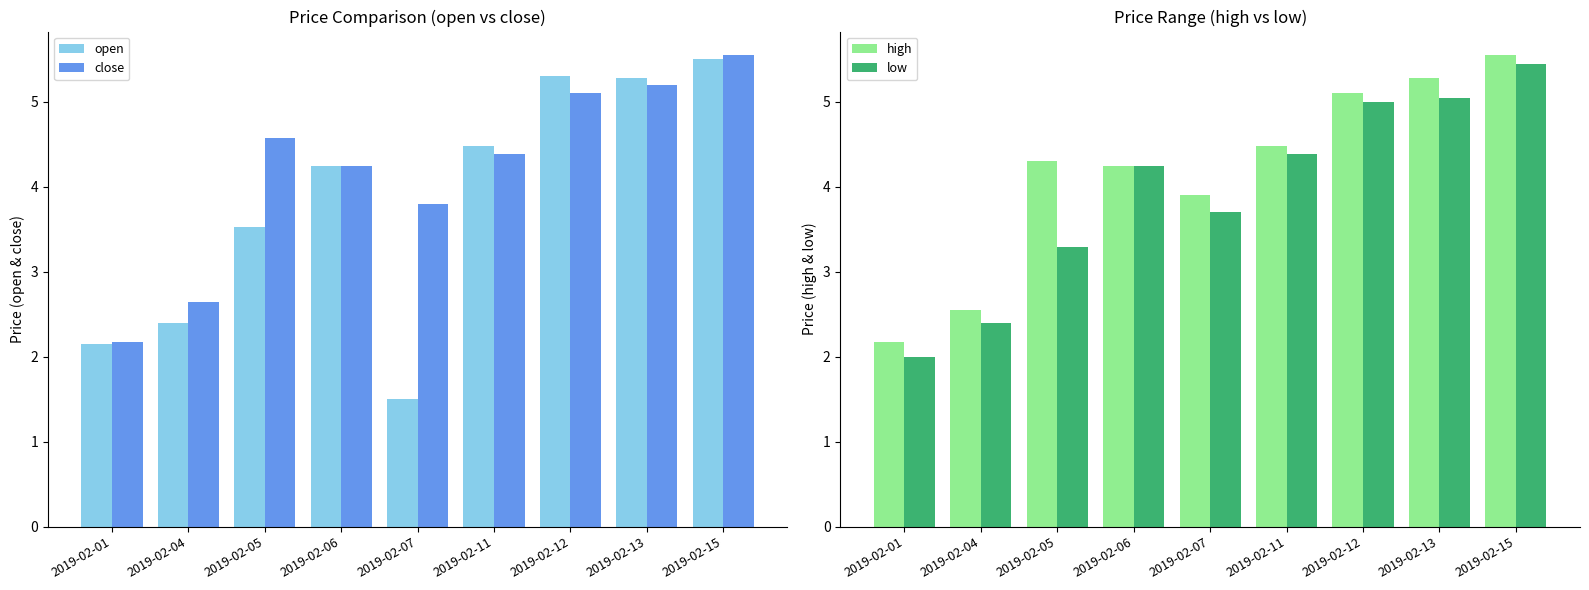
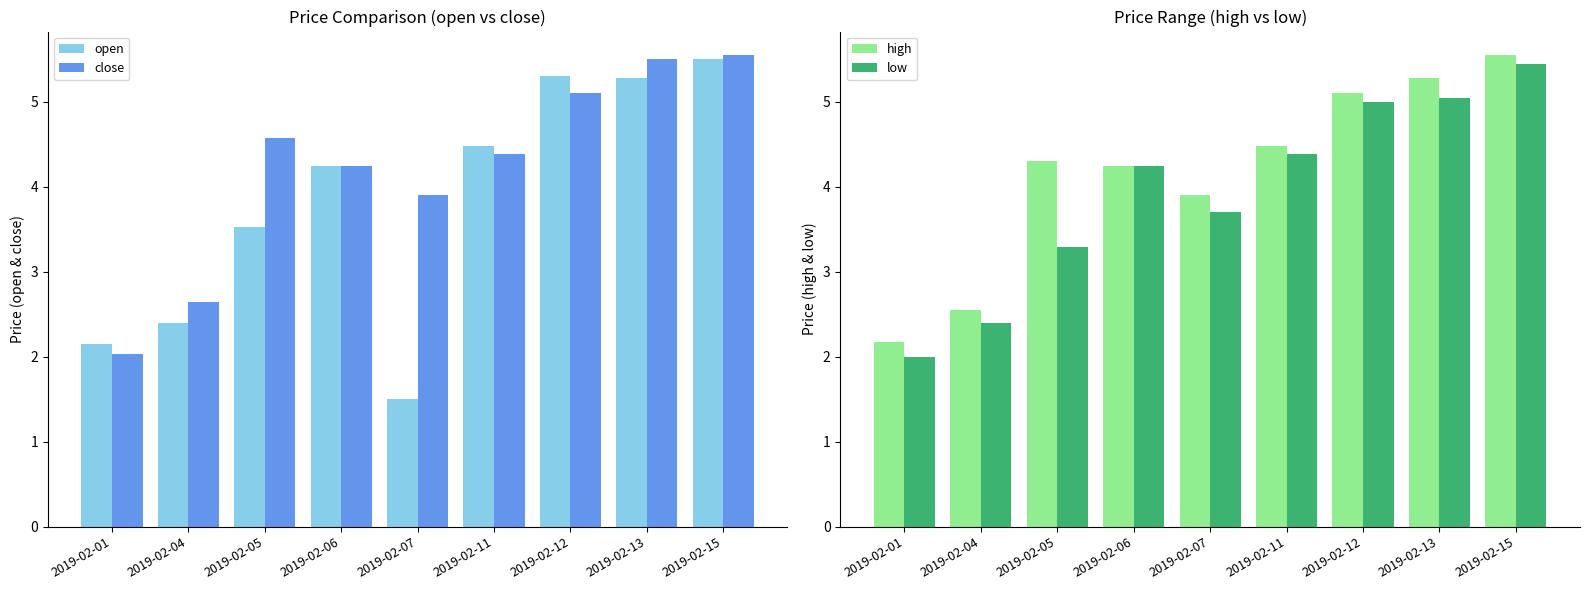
Price Comparison (open vs close), close, 2019-02-01: 2.2 -> 2.0
Price Comparison (open vs close), close, 2019-02-07: 3.8 -> 3.9
Price Comparison (open vs close), close, 2019-02-13: 5.2 -> 5.5
